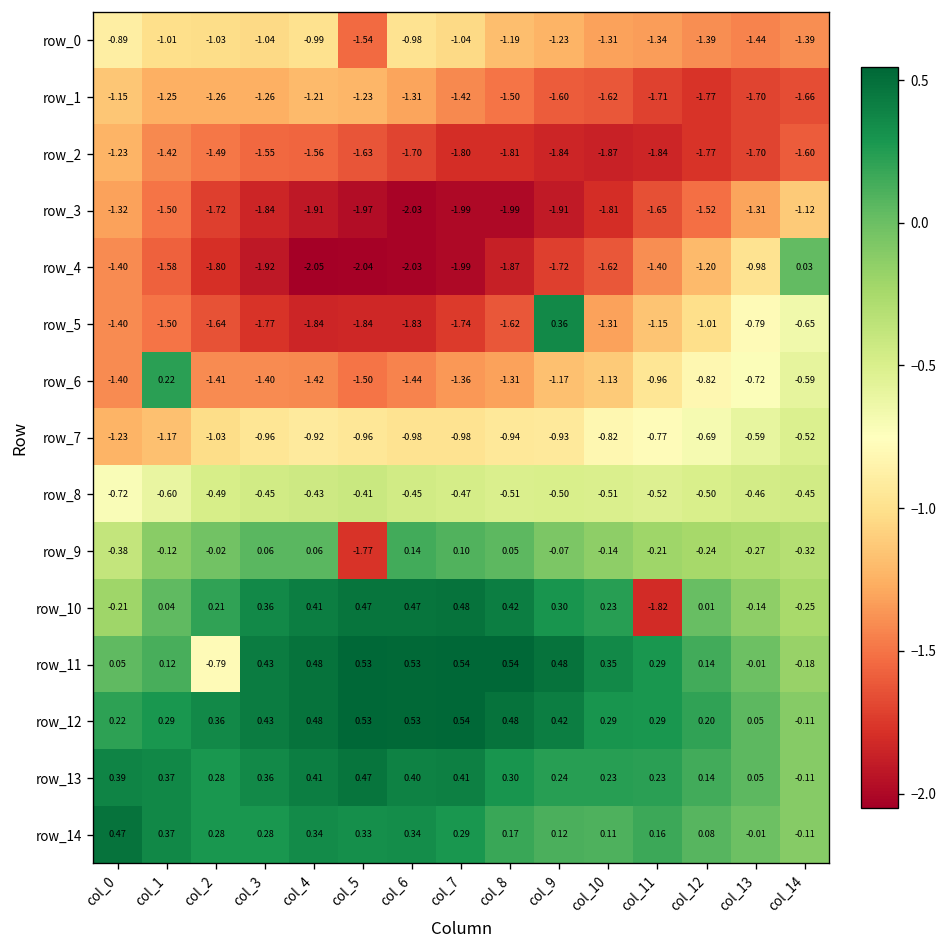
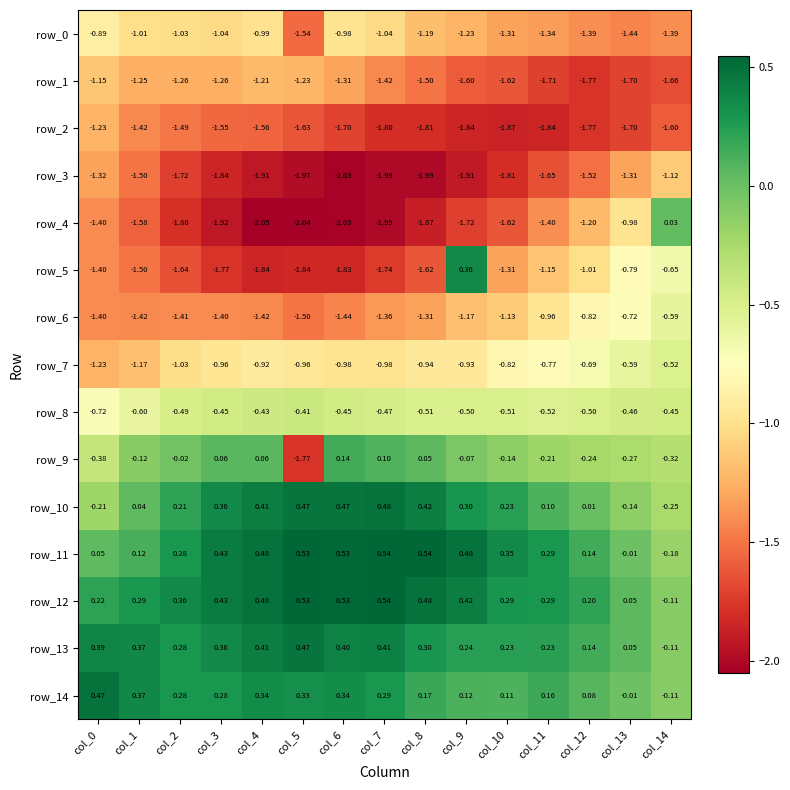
row_6, col_1: 0.22 -> -1.42
row_10, col_11: -1.82 -> 0.10
row_11, col_2: -0.79 -> 0.28
